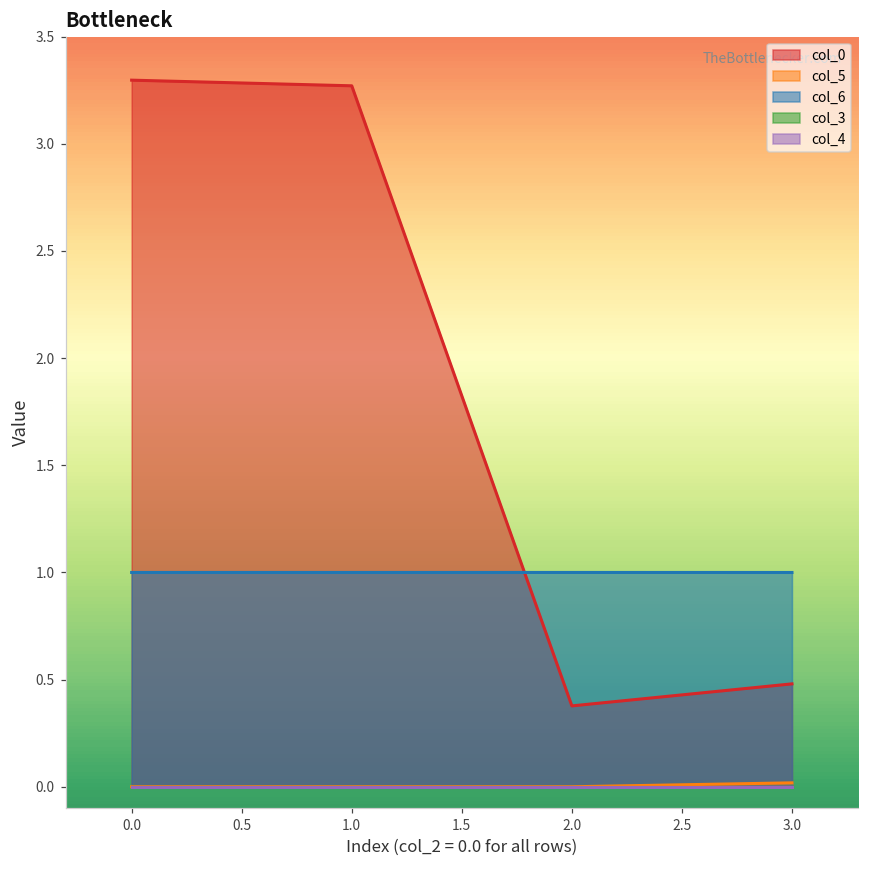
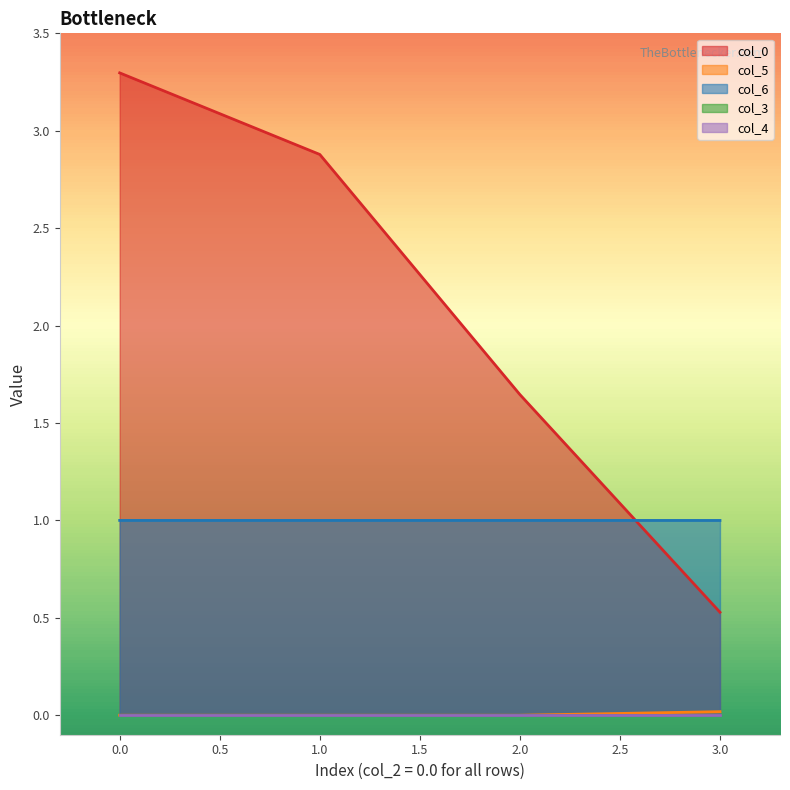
col_0, 1.0: 3.27 -> 2.88
col_0, 2.0: 0.38 -> 1.65
col_0, 3.0: 0.48 -> 0.53
